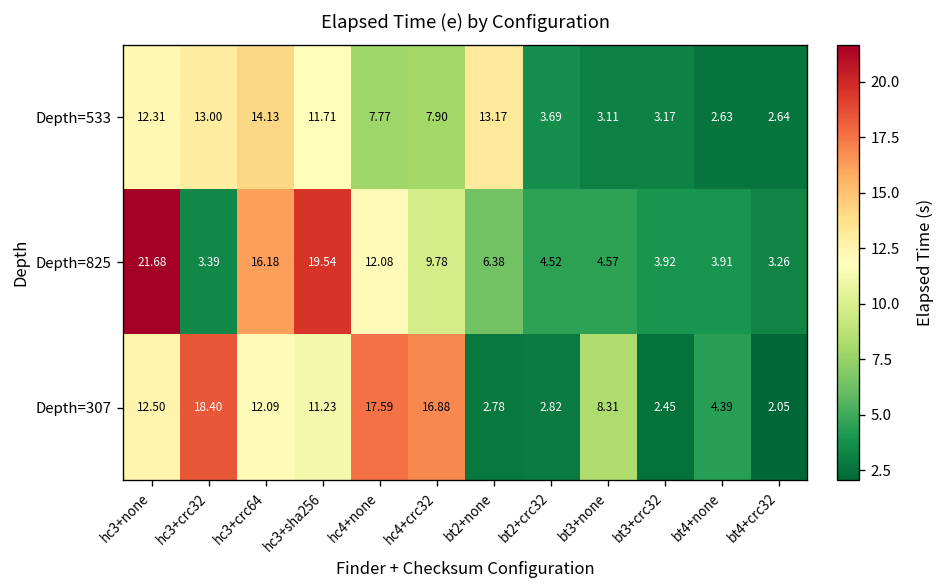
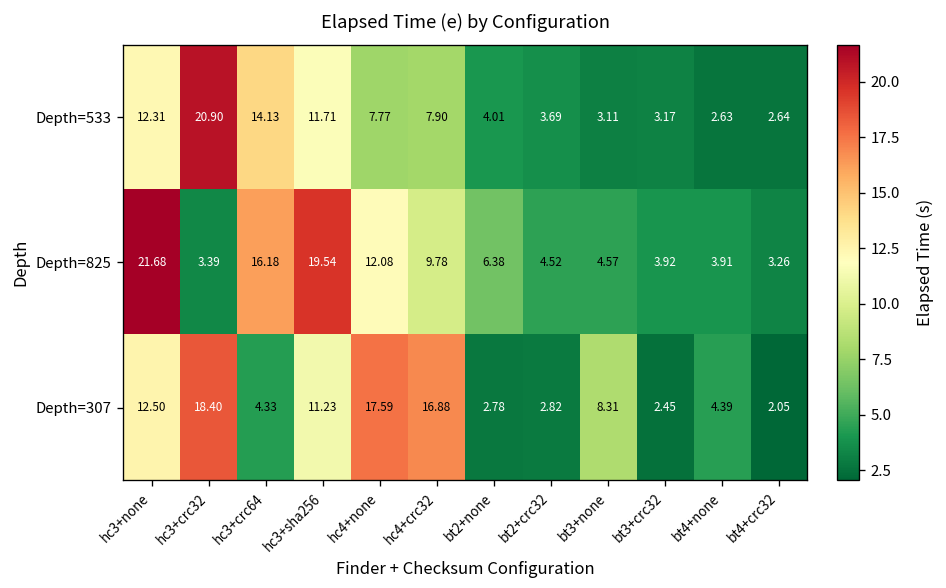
Depth=533, hc3+crc32: 13.00 -> 20.90
Depth=533, bt2+none: 13.17 -> 4.01
Depth=307, hc3+crc64: 12.09 -> 4.33
